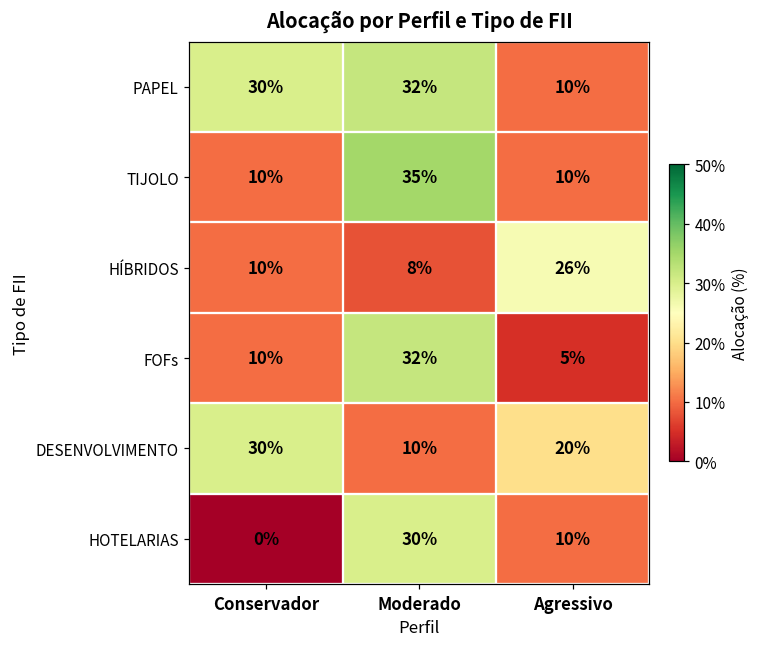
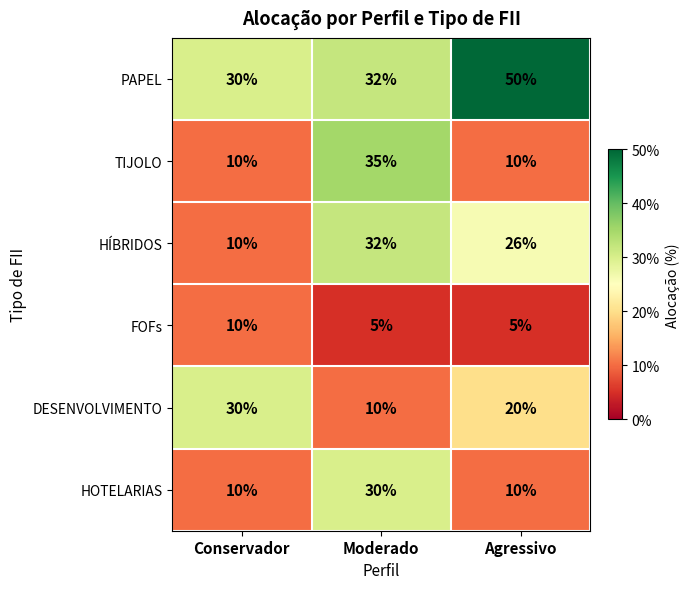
PAPEL, Agressivo: 10% -> 50%
HÍBRIDOS, Moderado: 8% -> 32%
FOFs, Moderado: 32% -> 5%
HOTELARIAS, Conservador: 0% -> 10%
